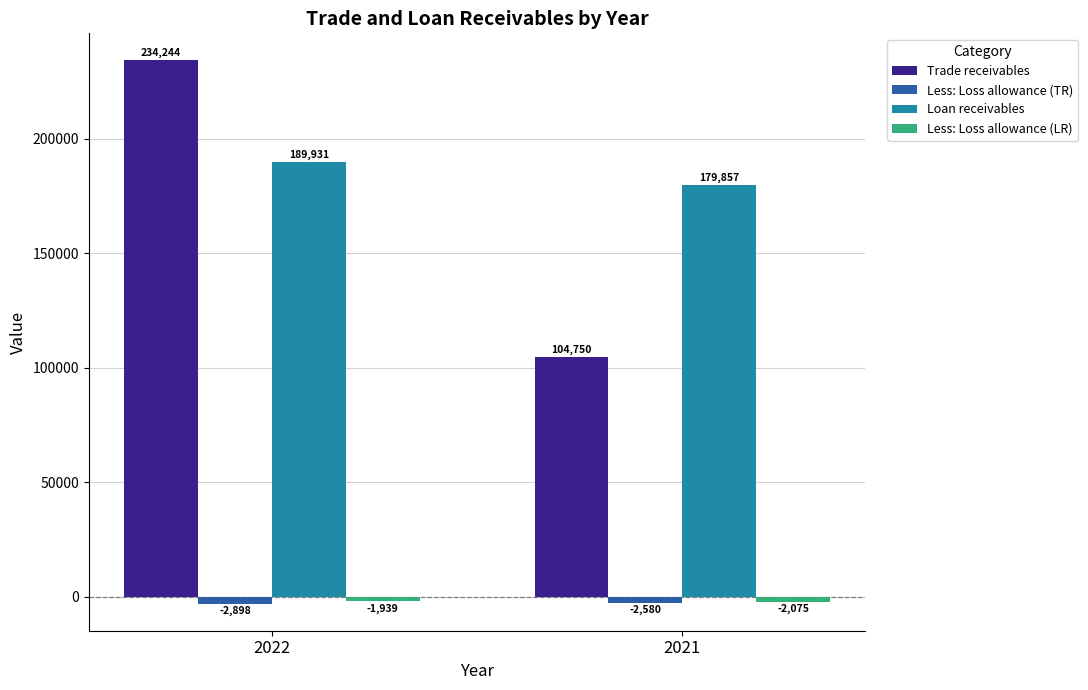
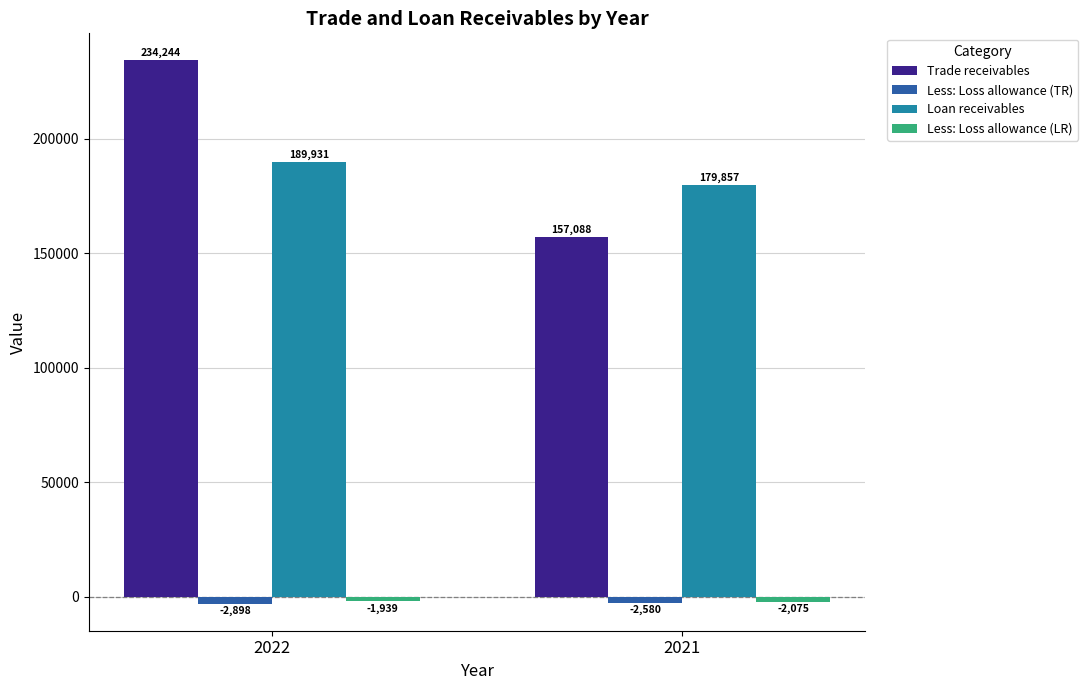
Trade receivables, 2021: 104,750 -> 157,088
